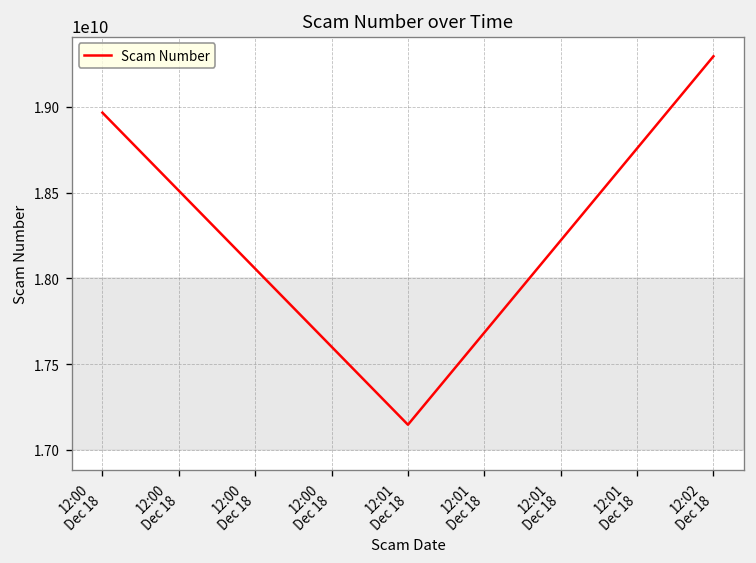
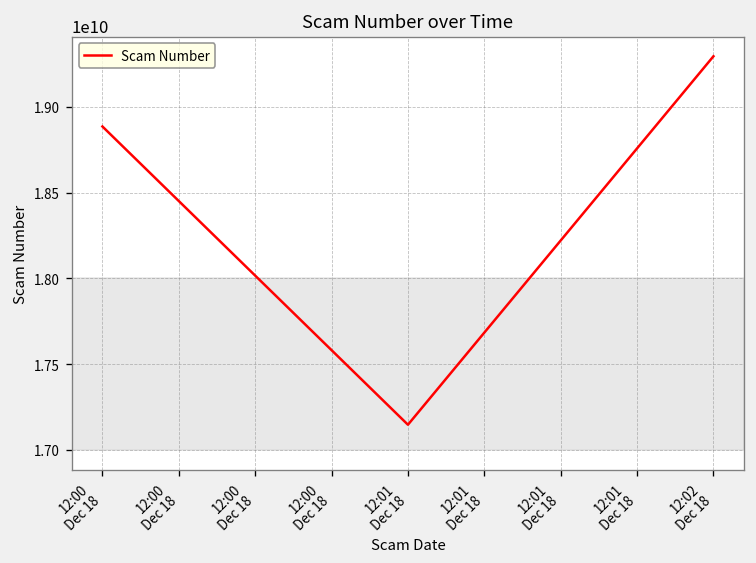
12:00 Dec 18: 18970000000 -> 18890000000
